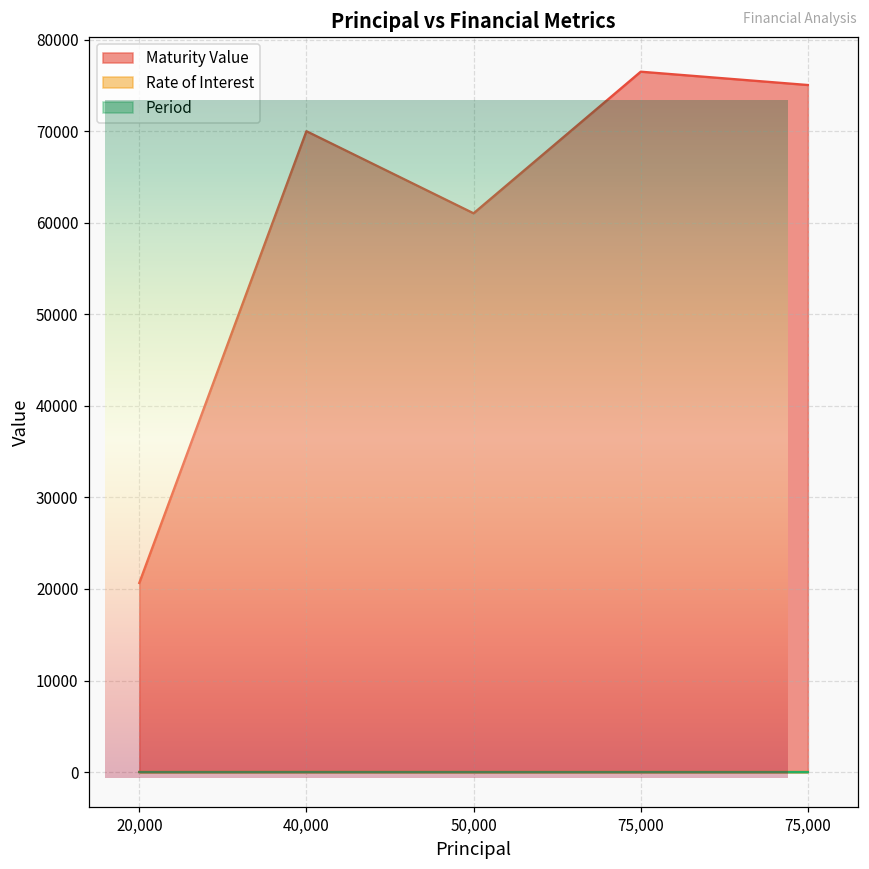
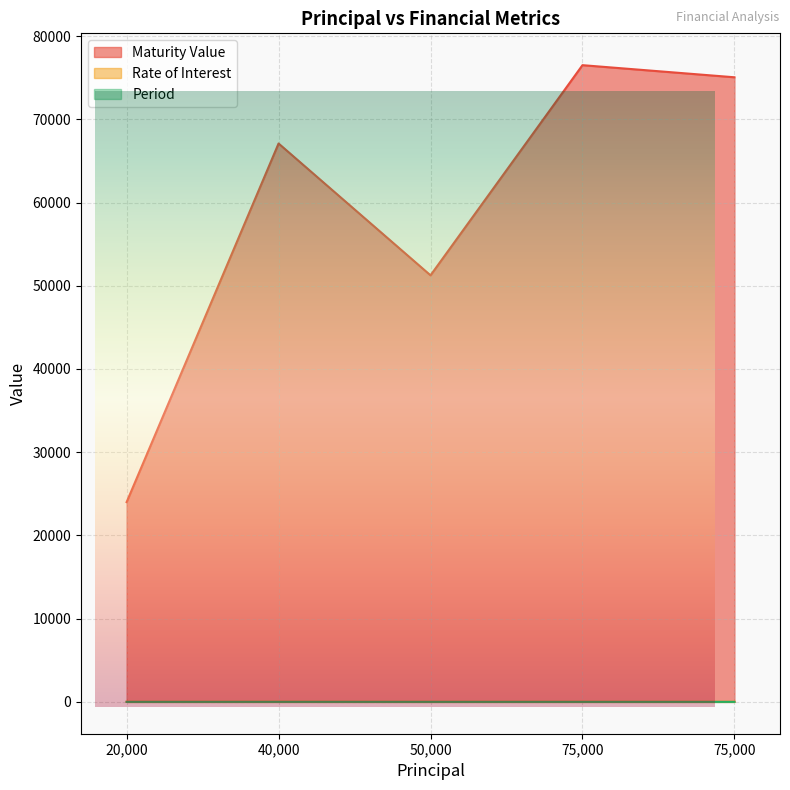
Principal vs Financial Metrics, Maturity Value, 20,000: 21000 -> 24000
Principal vs Financial Metrics, Maturity Value, 40,000: 70000 -> 67000
Principal vs Financial Metrics, Maturity Value, 50,000: 61000 -> 51000
